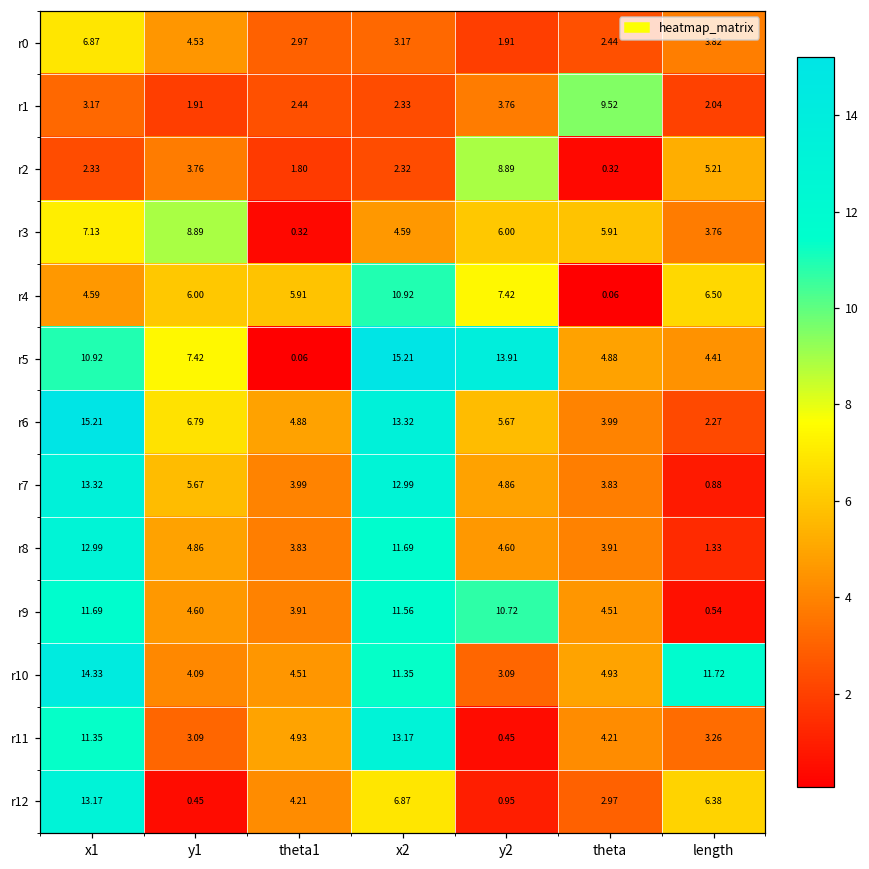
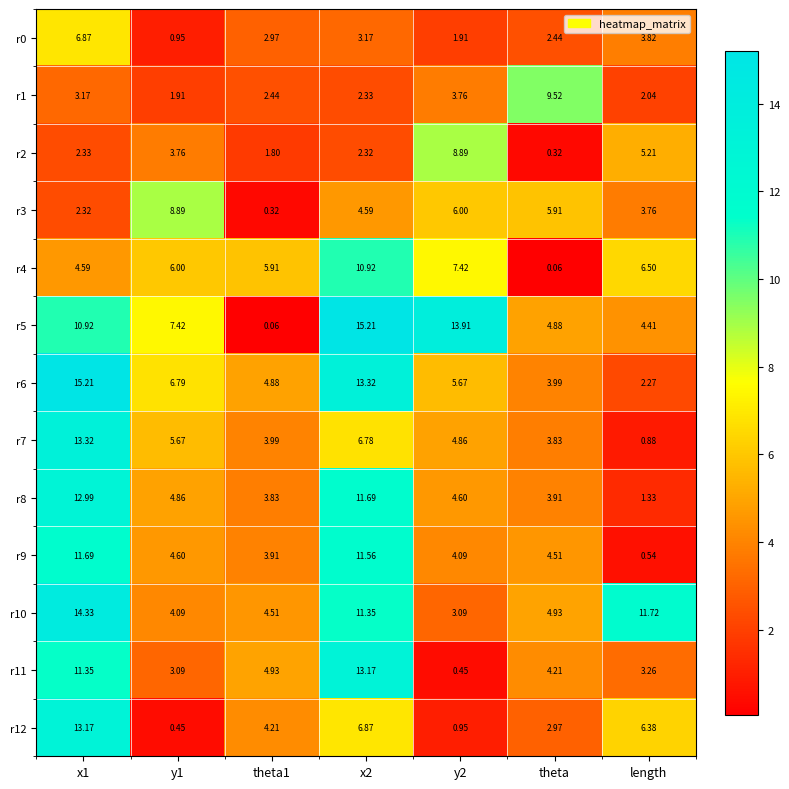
r0, y1: 4.53 -> 0.95
r3, x1: 7.13 -> 2.32
r7, x2: 12.99 -> 6.78
r9, y2: 10.72 -> 4.09
